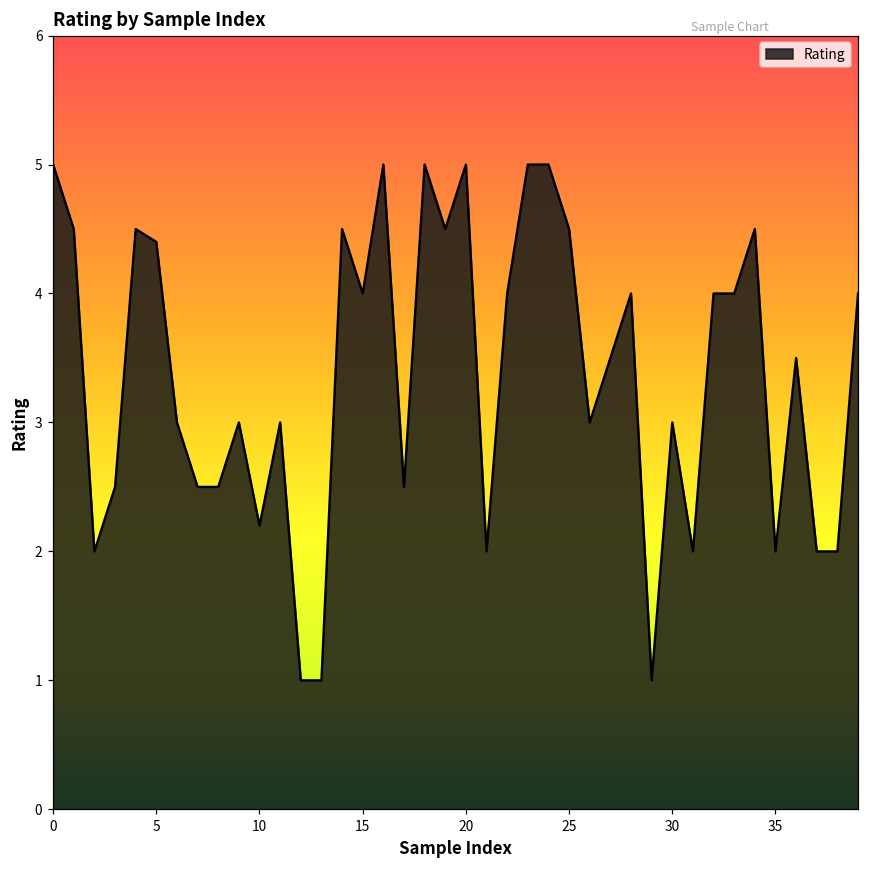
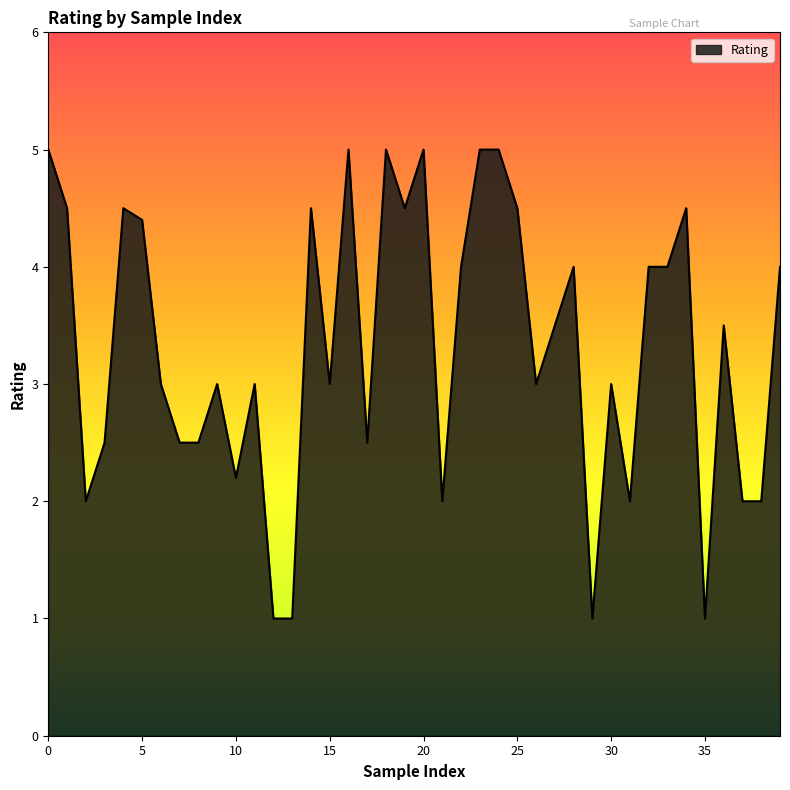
15: 4 -> 3
35: 2 -> 1
